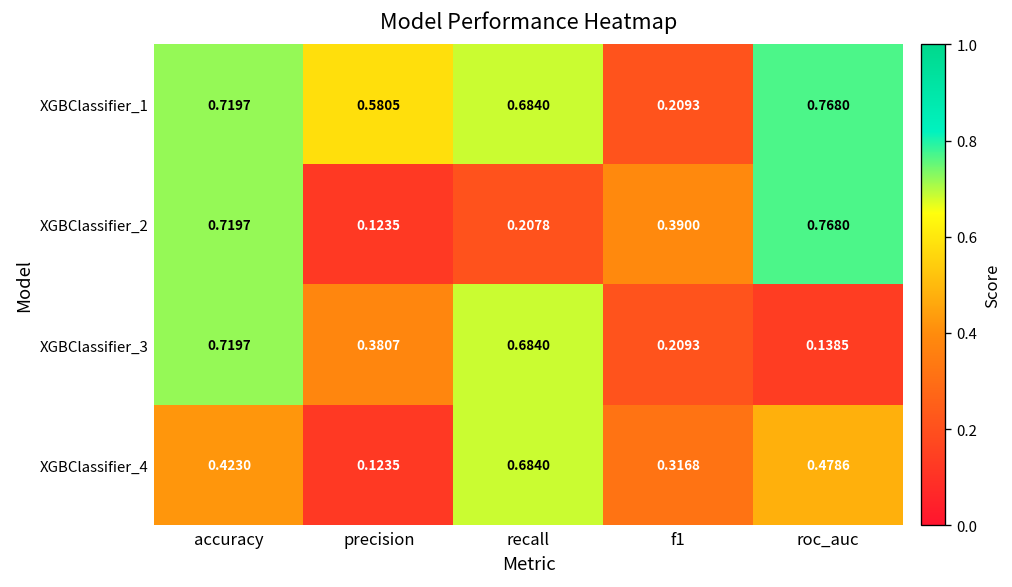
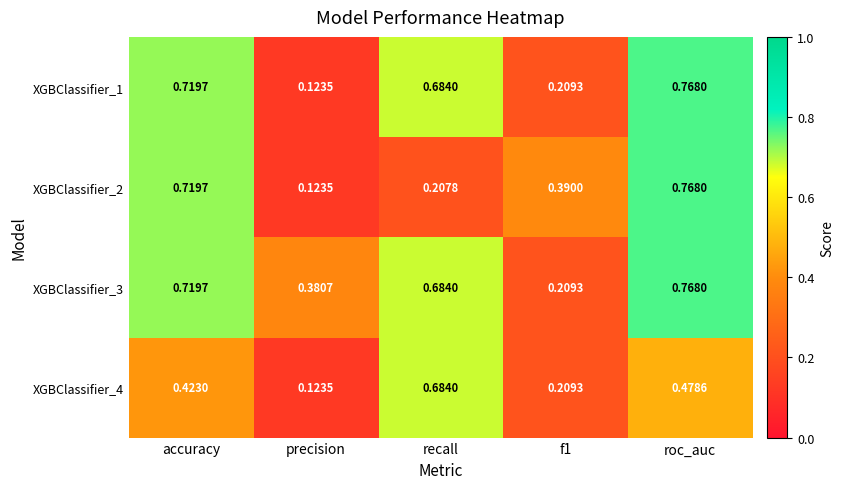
XGBClassifier_1, precision: 0.5805 -> 0.1235
XGBClassifier_3, roc_auc: 0.1385 -> 0.7680
XGBClassifier_4, f1: 0.3168 -> 0.2093
